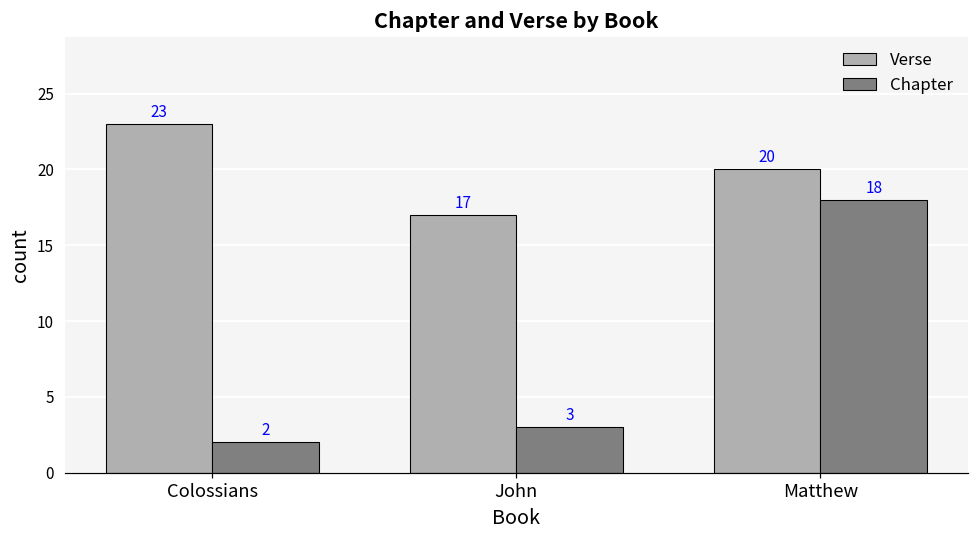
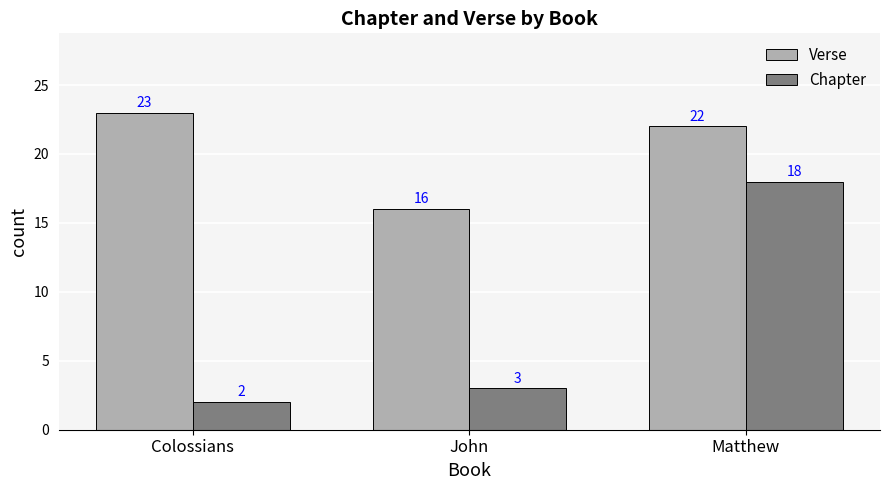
Verse, John: 17 -> 16
Verse, Matthew: 20 -> 22
